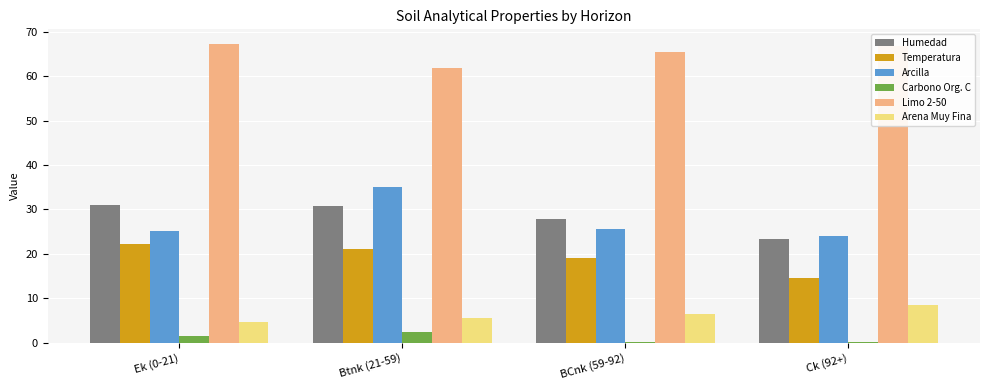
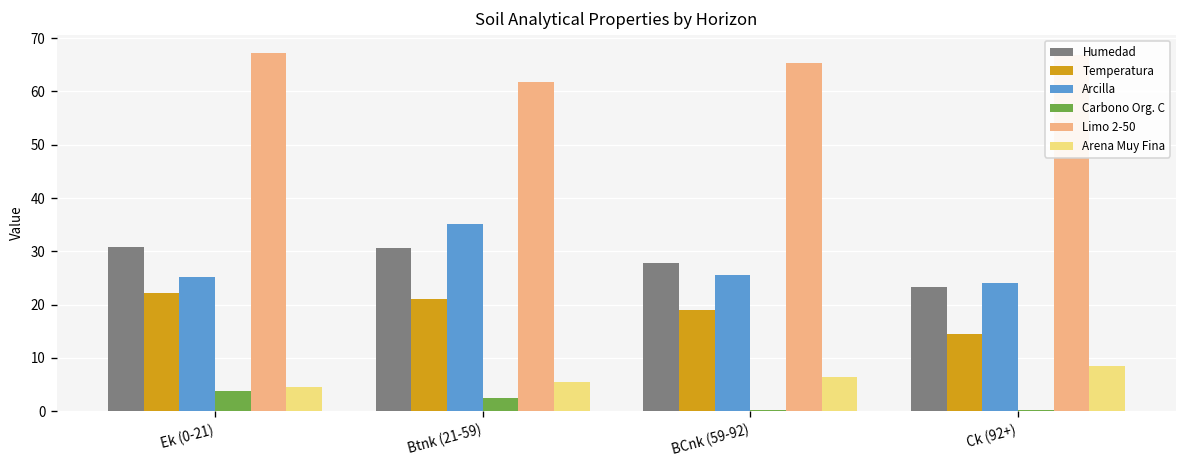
Carbono Org. C, Ek (0-21): 1 -> 4
